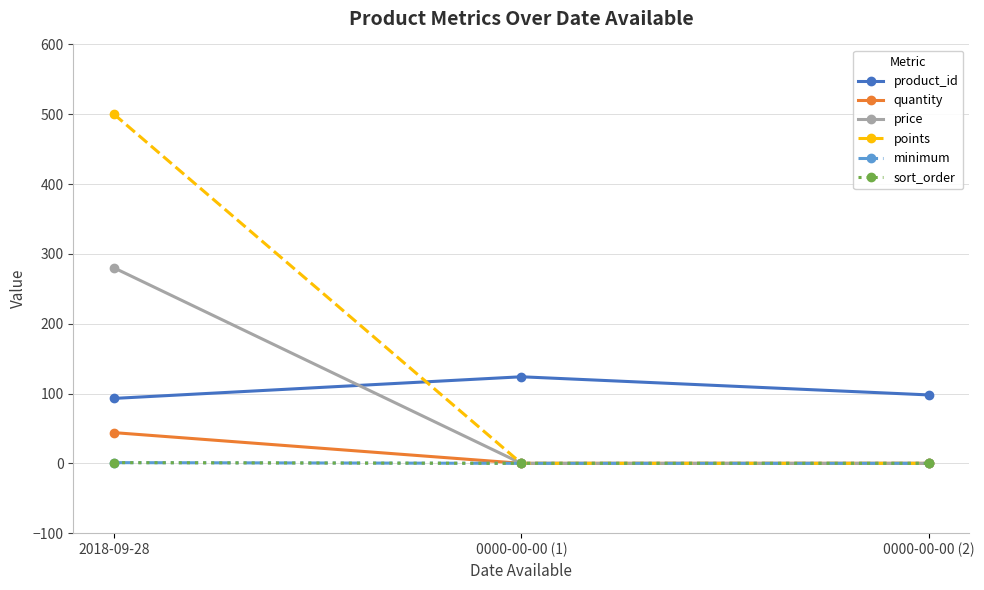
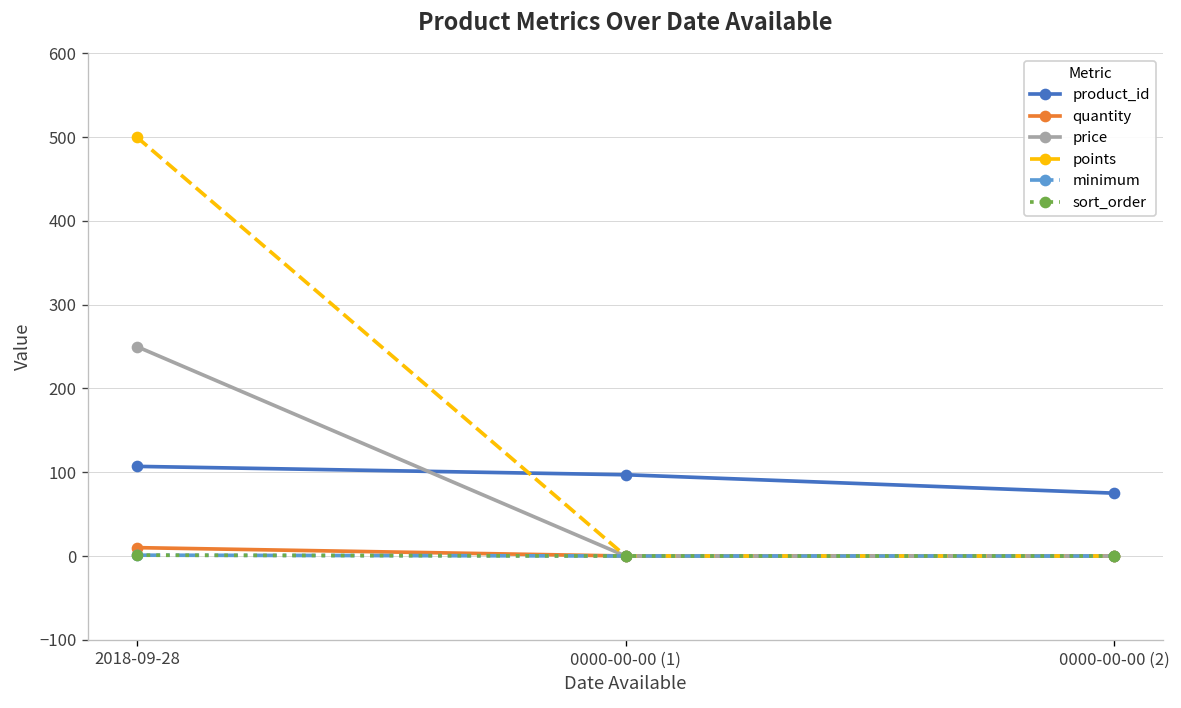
product_id, 2018-09-28: 90 -> 110
quantity, 2018-09-28: 40 -> 10
price, 2018-09-28: 280 -> 250
product_id, 0000-00-00 (1): 120 -> 100
product_id, 0000-00-00 (2): 100 -> 80
